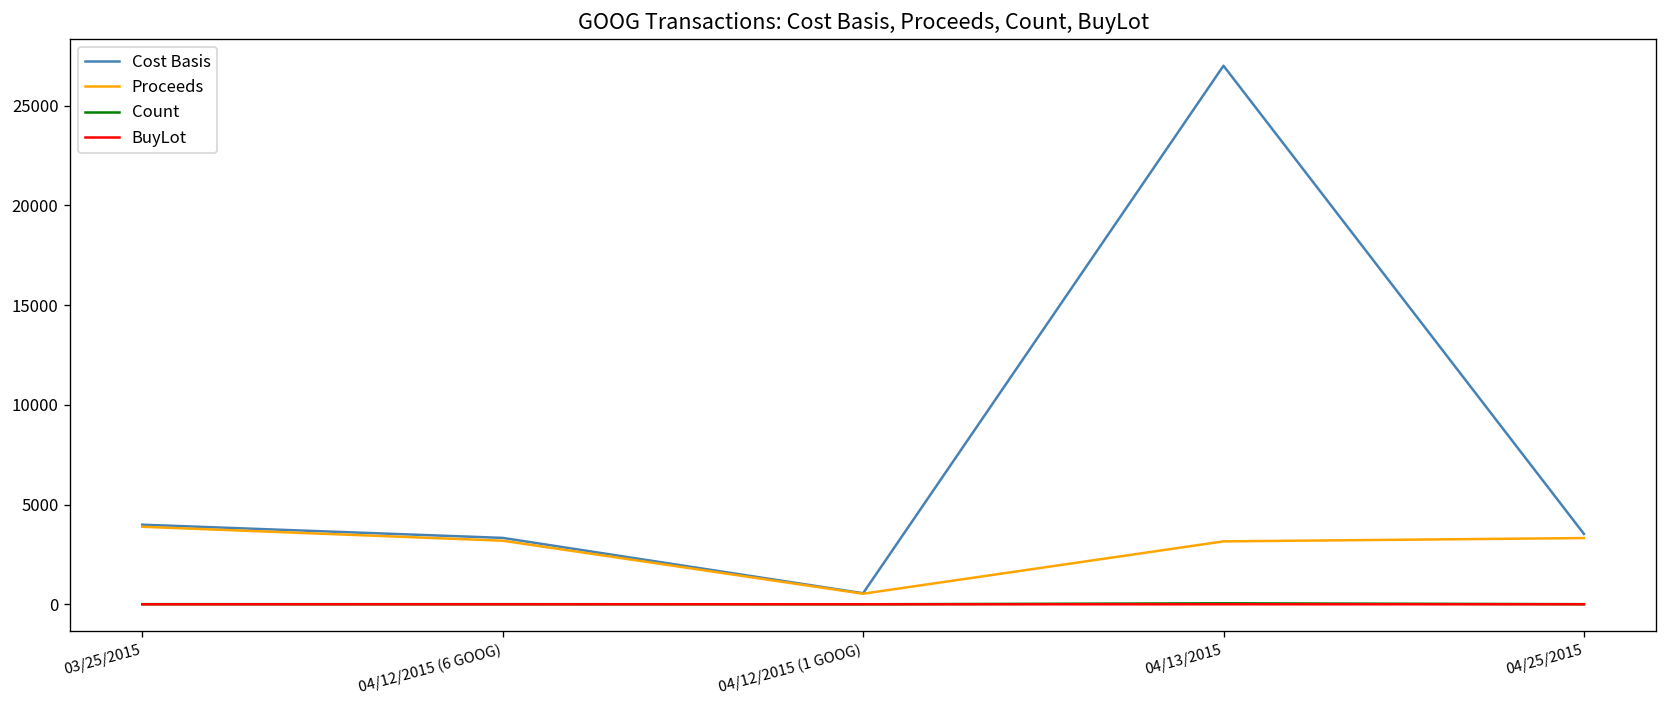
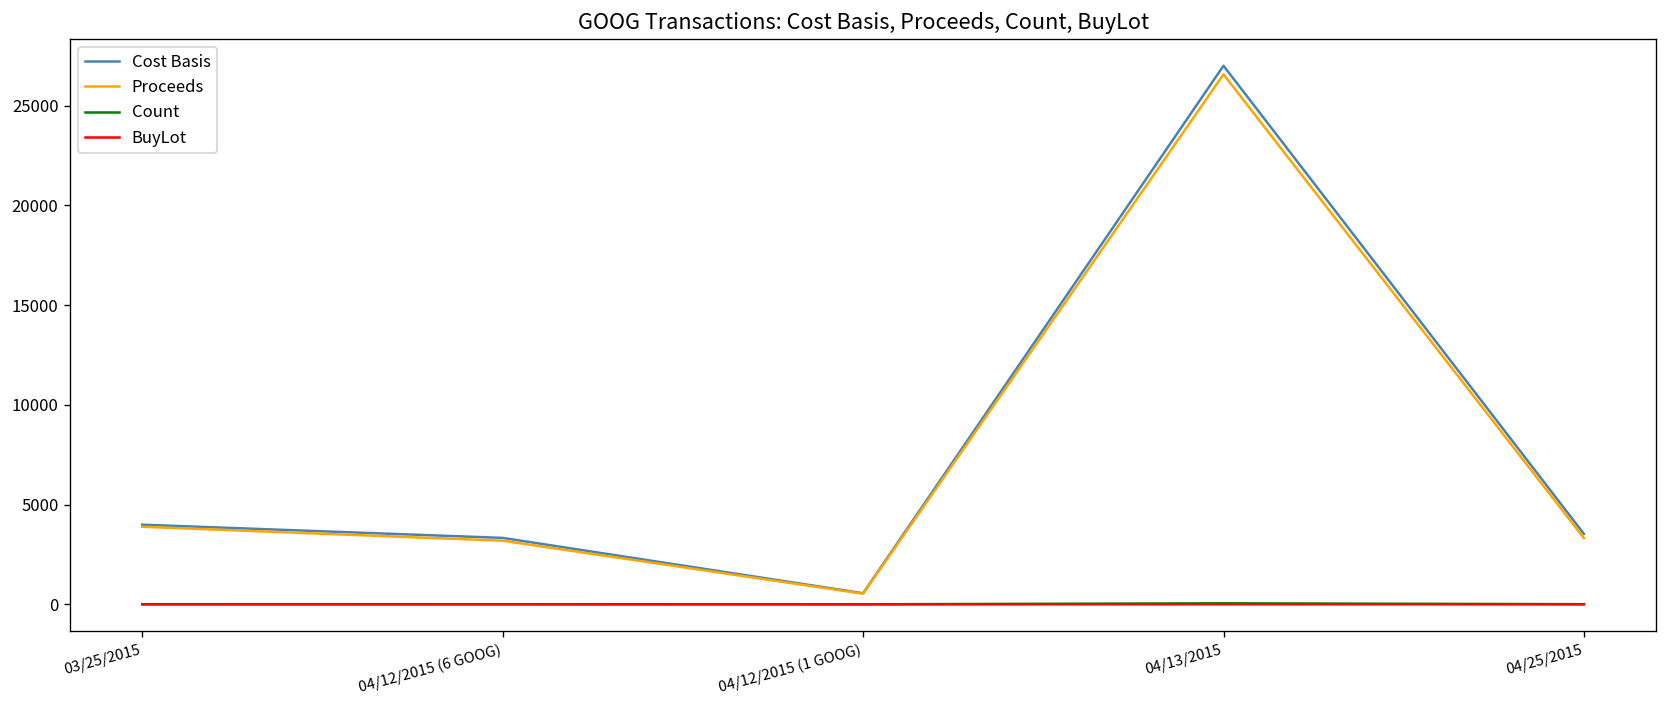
Proceeds, 04/13/2015: 3200 -> 26600
